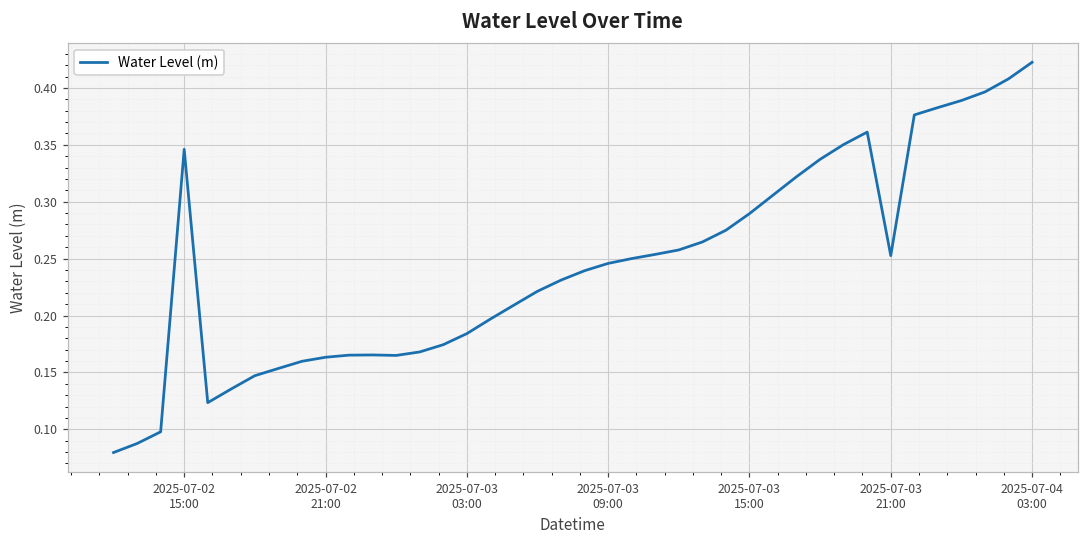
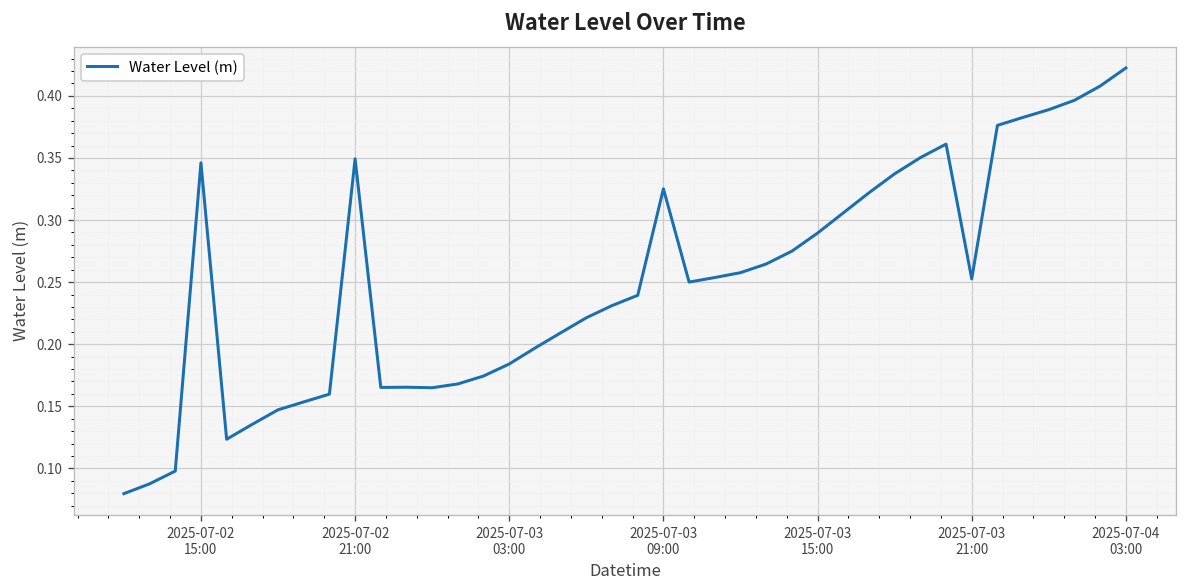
2025-07-02 21:00: 0.163 -> 0.349
2025-07-03 09:00: 0.246 -> 0.325
